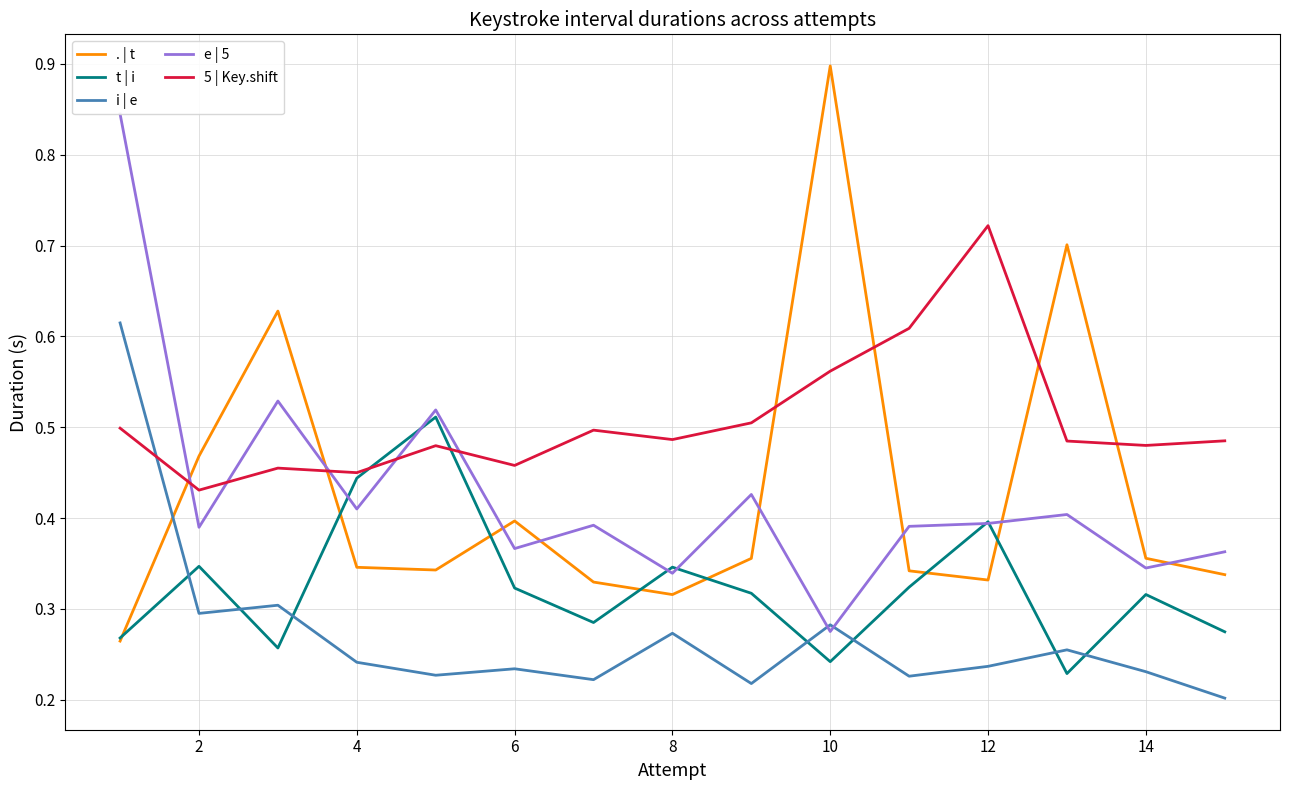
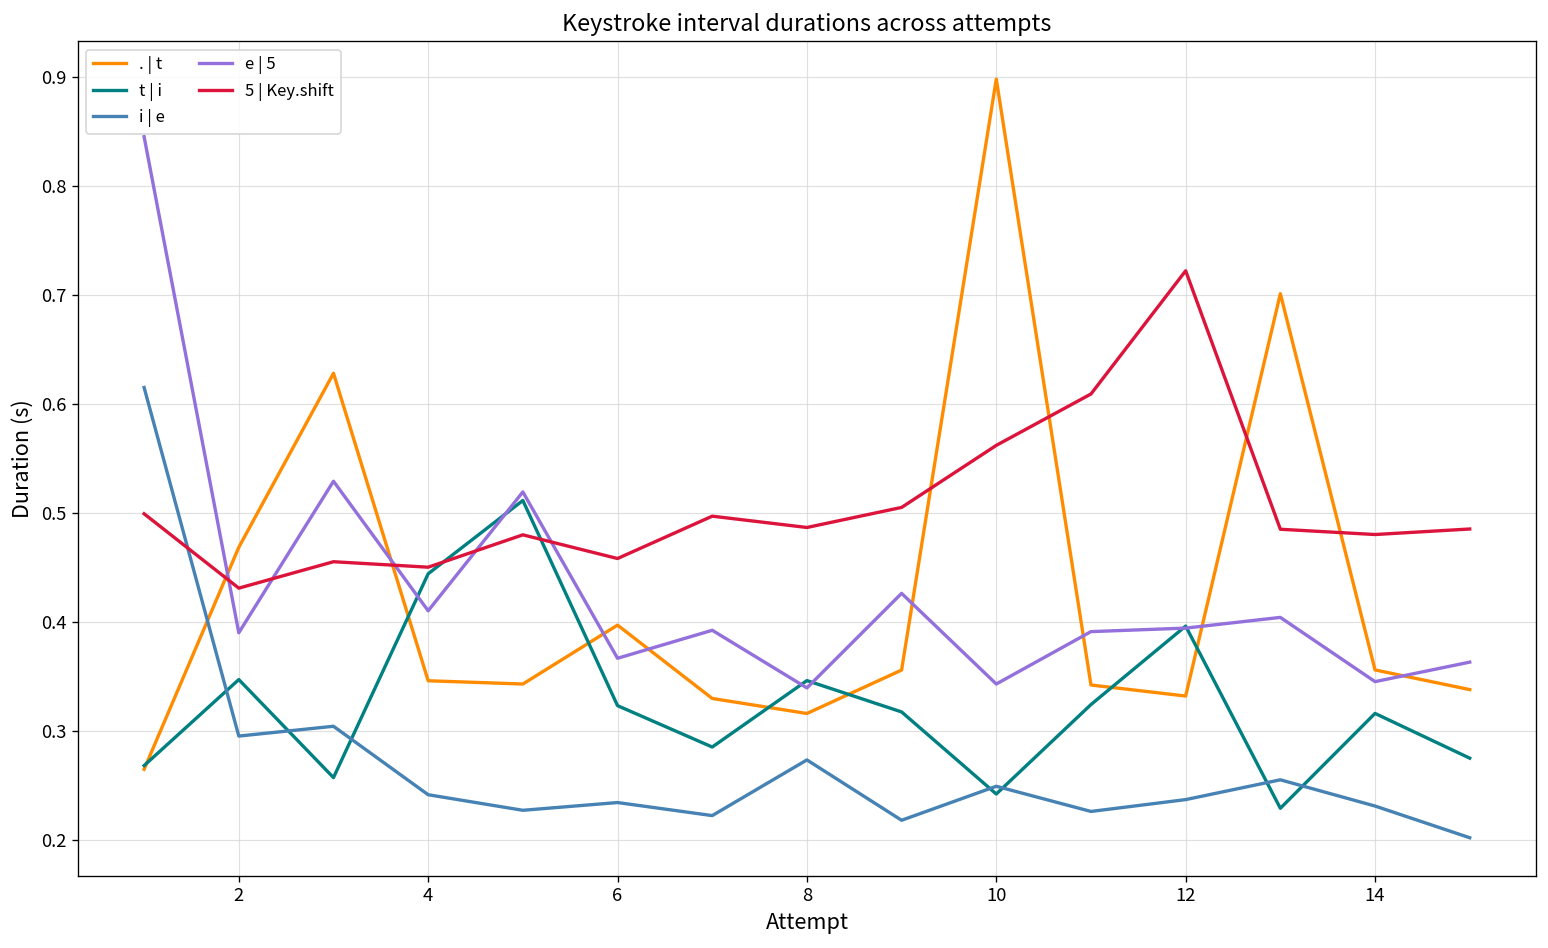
i | e, 10: 0.28 -> 0.25
e | 5, 10: 0.28 -> 0.34
